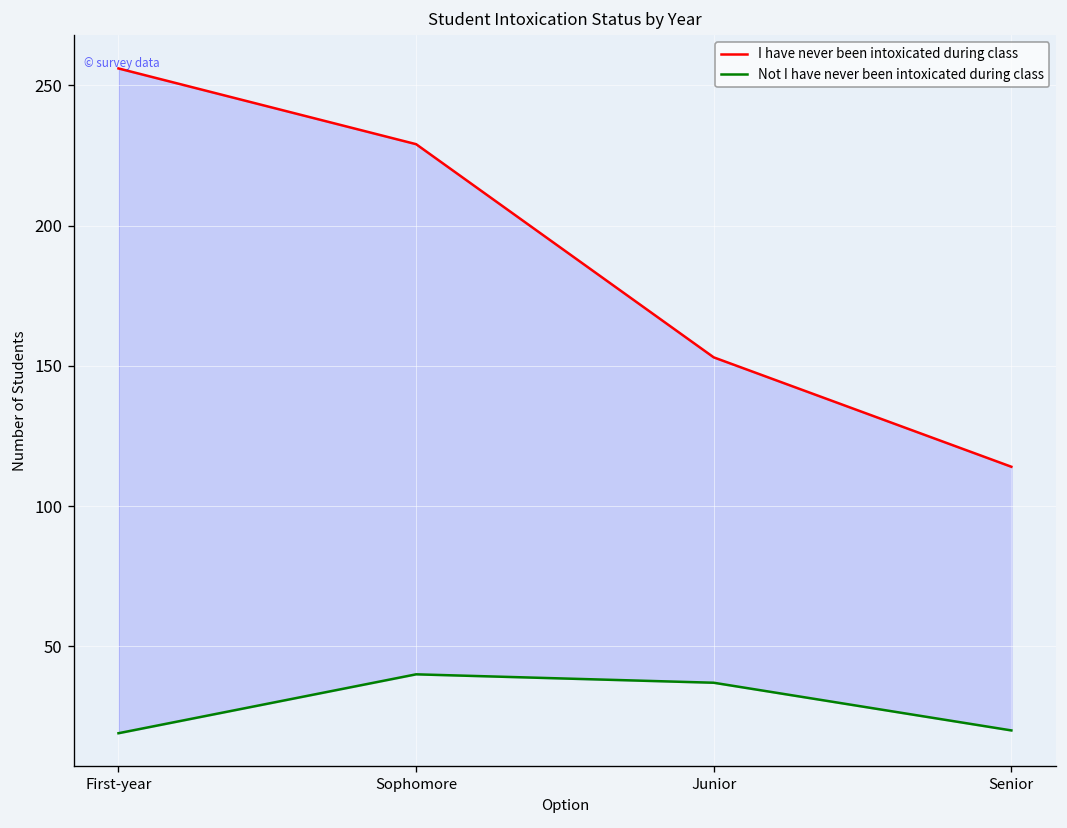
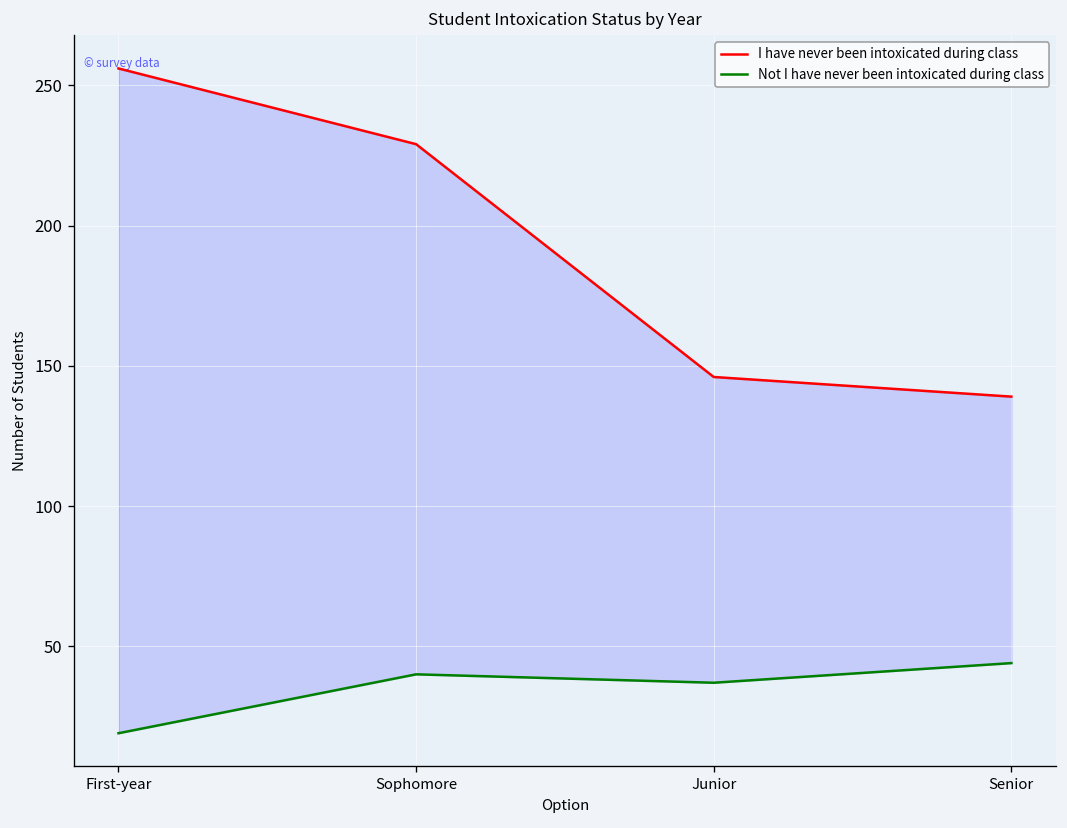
I have never been intoxicated during class, Junior: 153 -> 146
I have never been intoxicated during class, Senior: 114 -> 139
Not I have never been intoxicated during class, Senior: 20 -> 44
